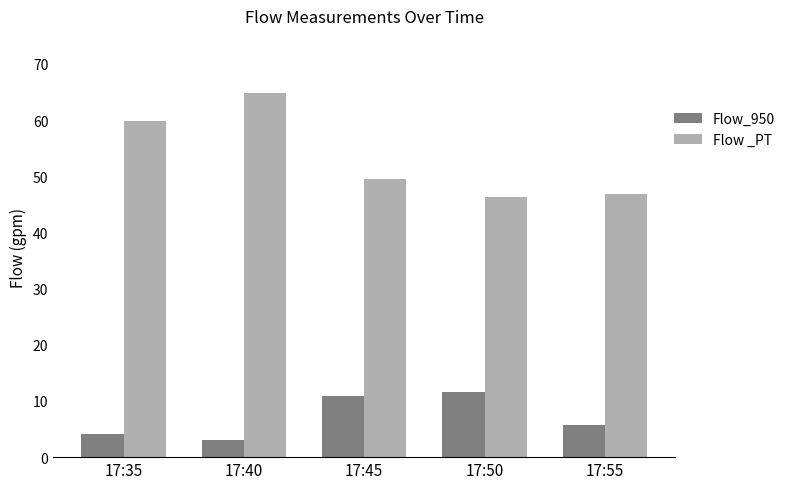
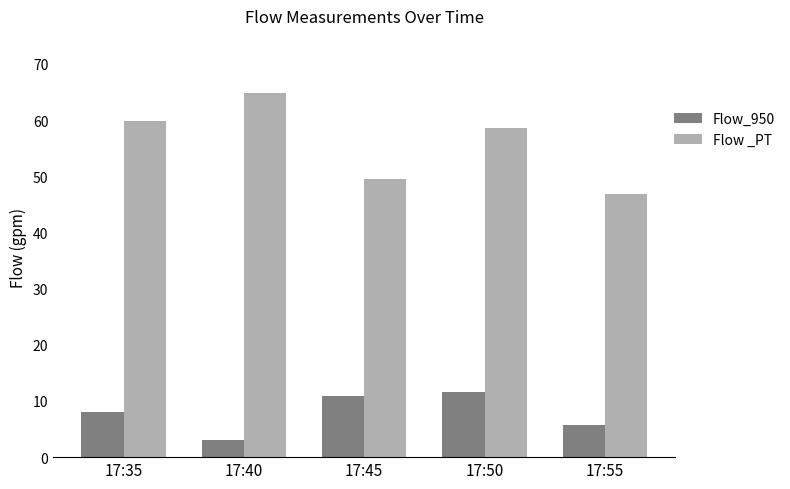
Flow_950, 17:35: 4 -> 8
Flow _PT, 17:50: 46 -> 59
